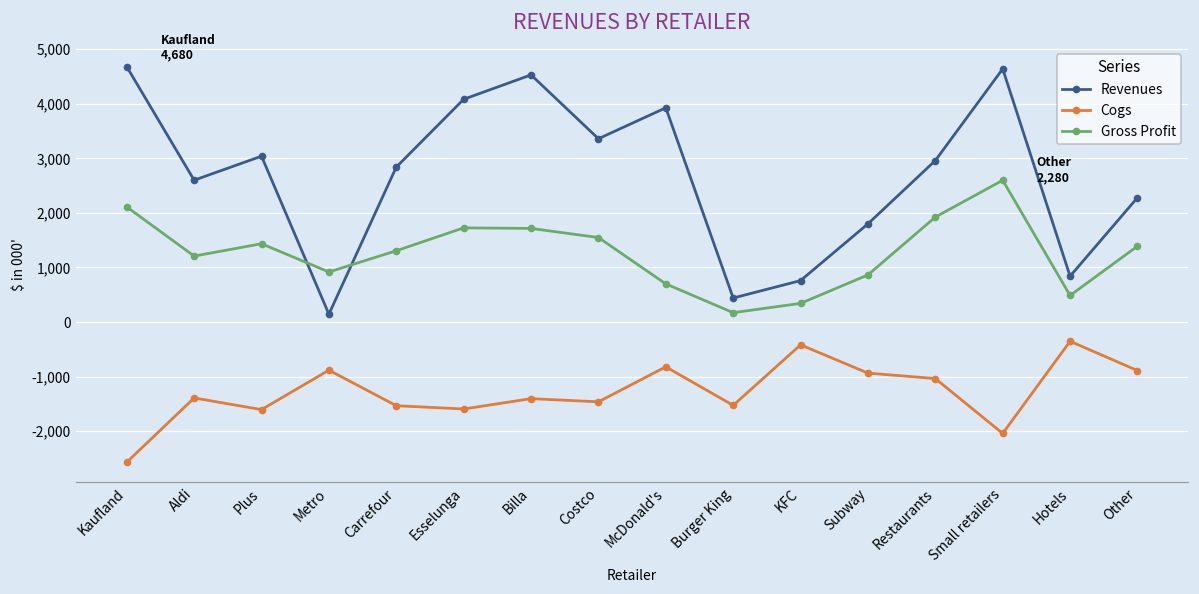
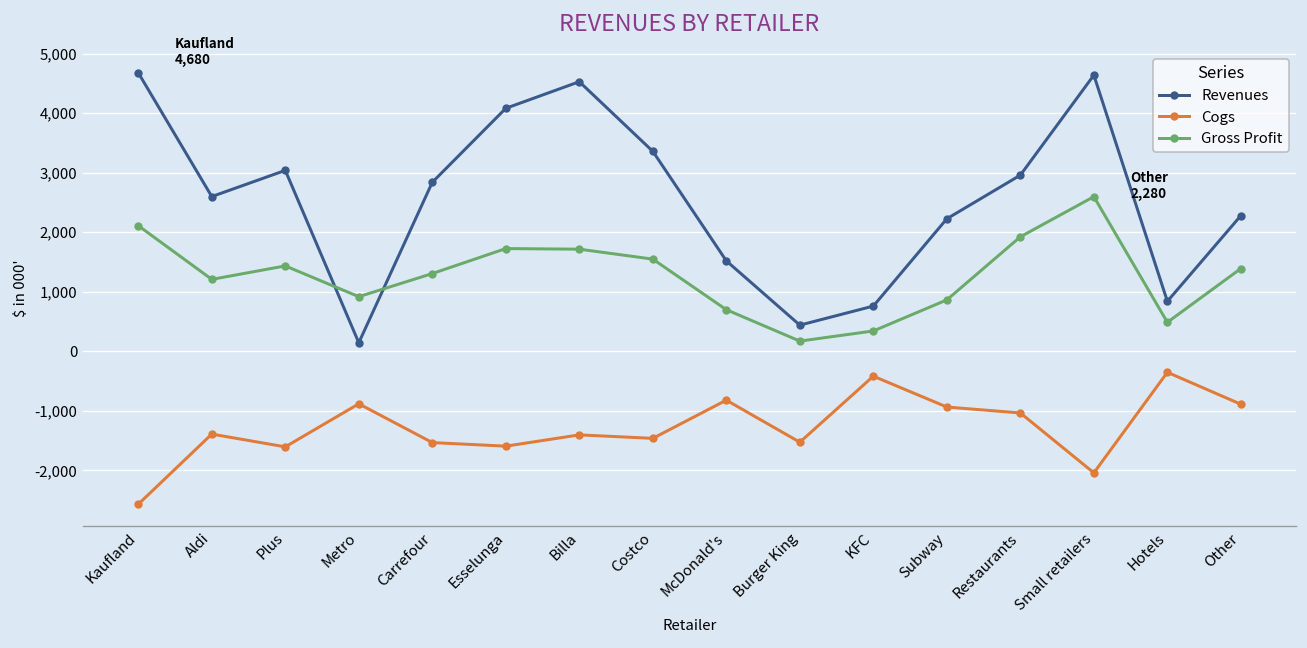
Revenues, McDonald's: 3,900 -> 1,500
Revenues, Subway: 1,800 -> 2,200
